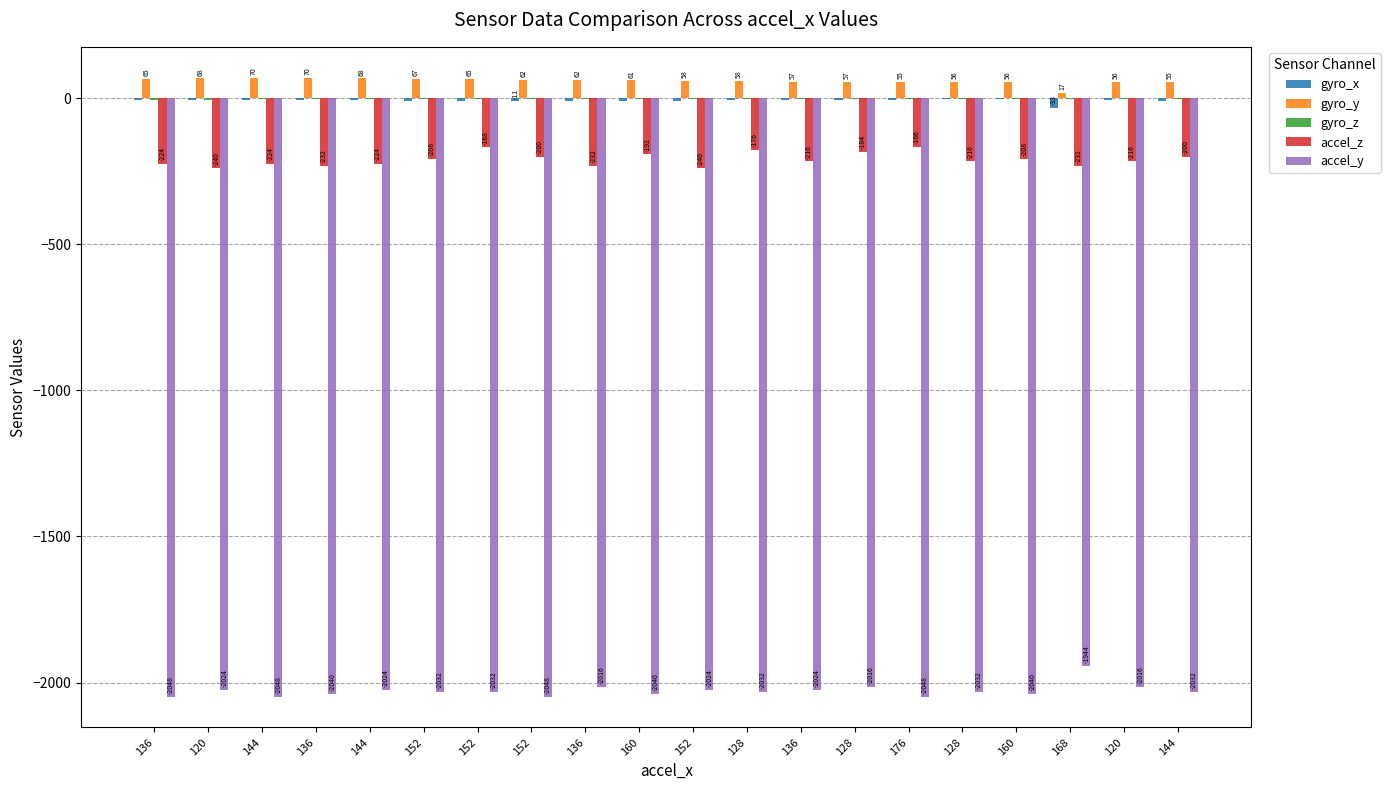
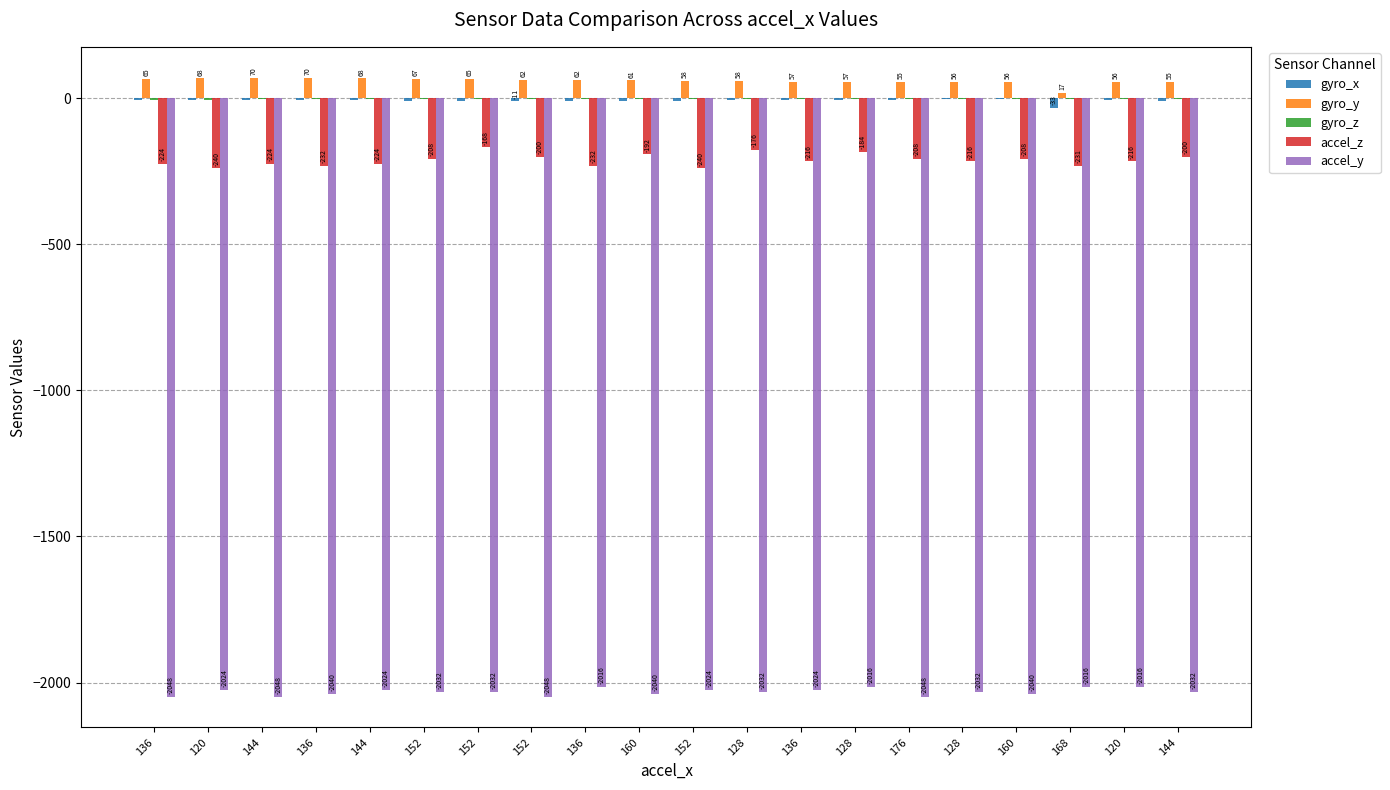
accel_z, 176: -166 -> -208
accel_y, 168: -1944 -> -2016
